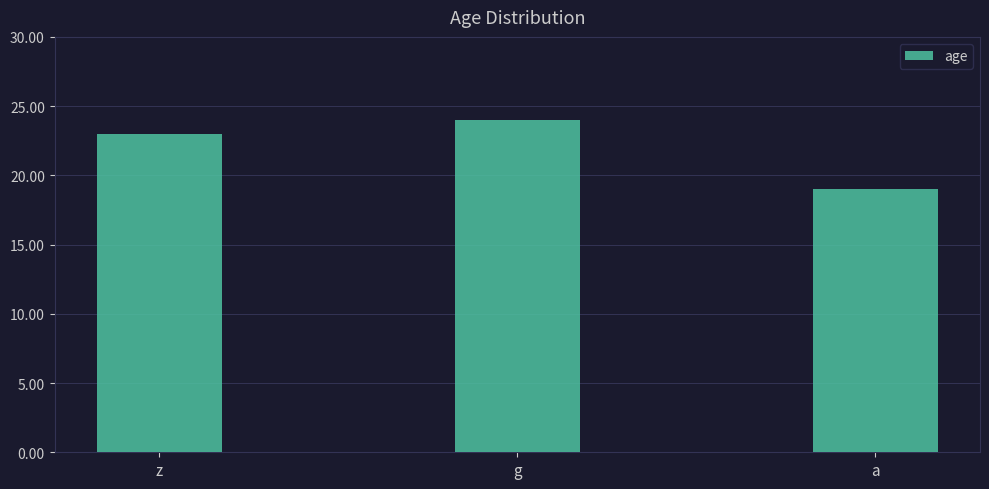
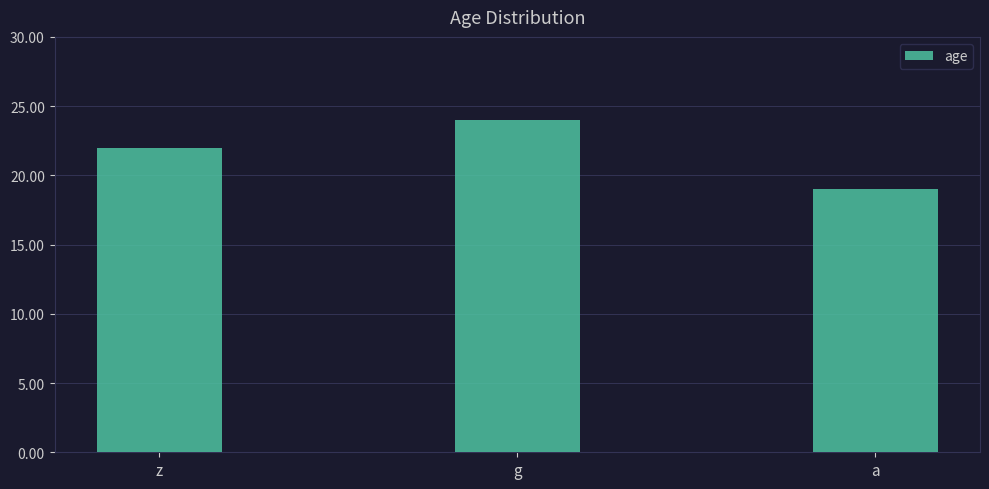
z: 23 -> 22
